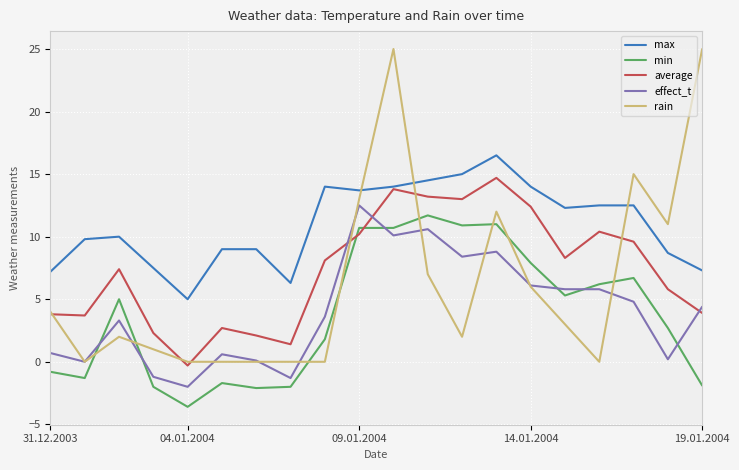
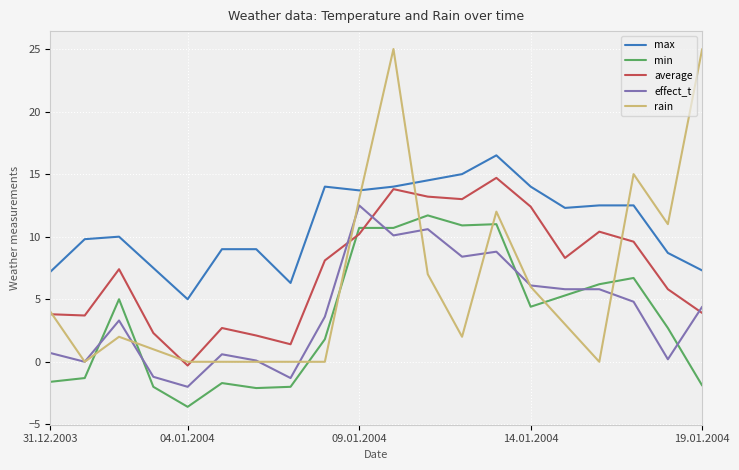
min, 31.12.2003: -0.8 -> -1.6
min, 14.01.2004: 7.9 -> 4.4
